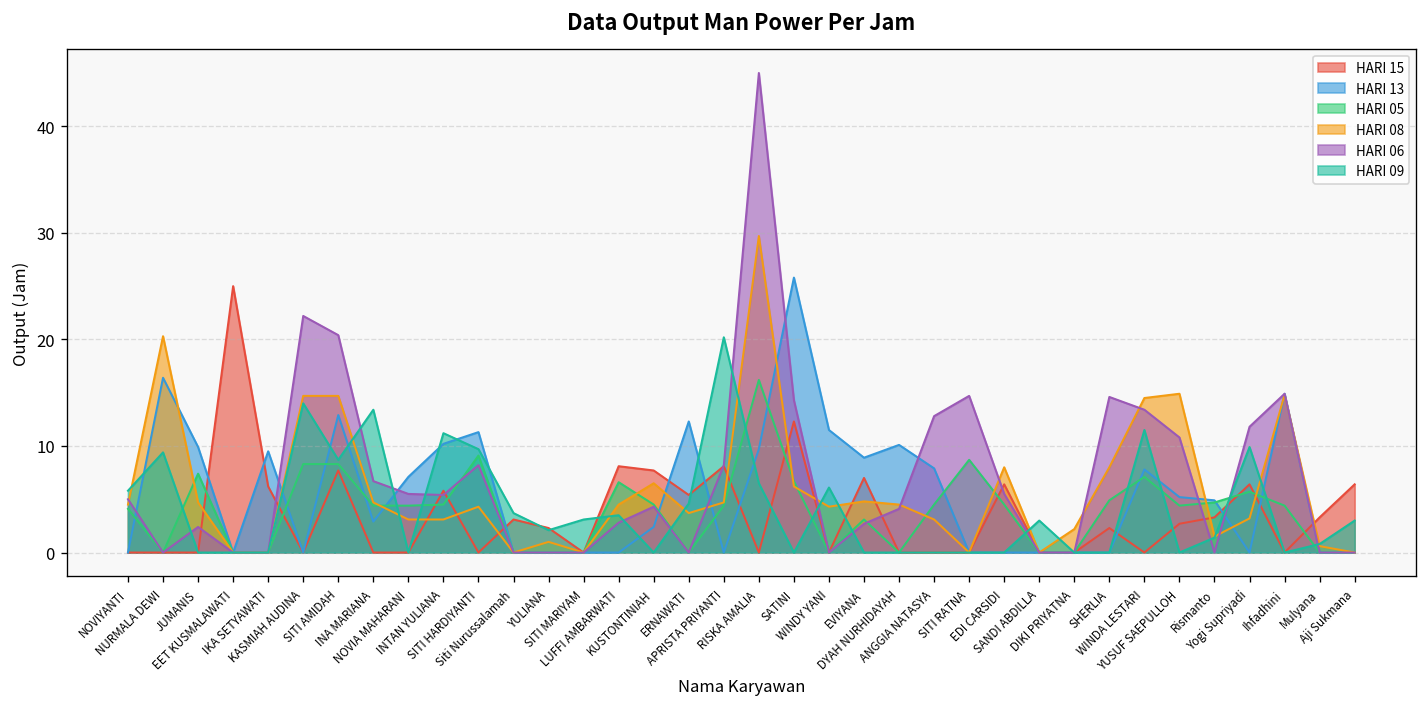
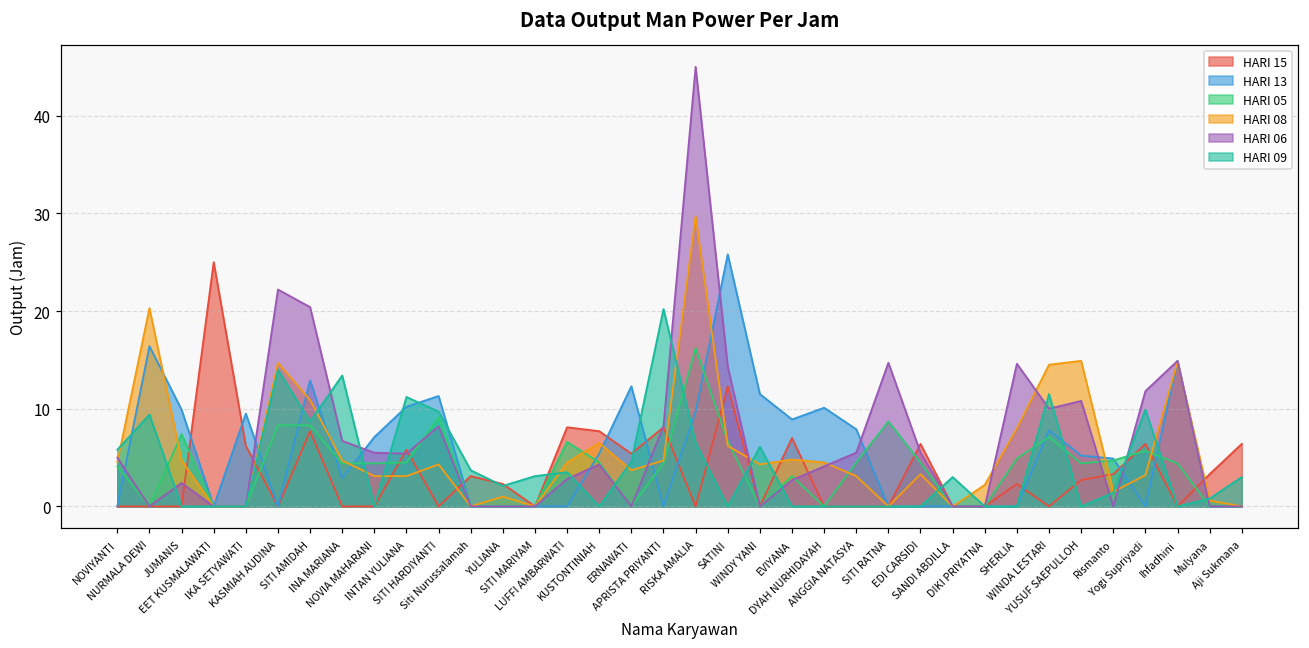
HARI 08, SITI AMIDAH: 15 -> 11
HARI 13, KUSTONTINIAH: 2 -> 5
HARI 06, ANGGIA NATASYA: 13 -> 6
HARI 08, EDI CARSIDI: 8 -> 3
HARI 06, WINDA LESTARI: 13 -> 10
